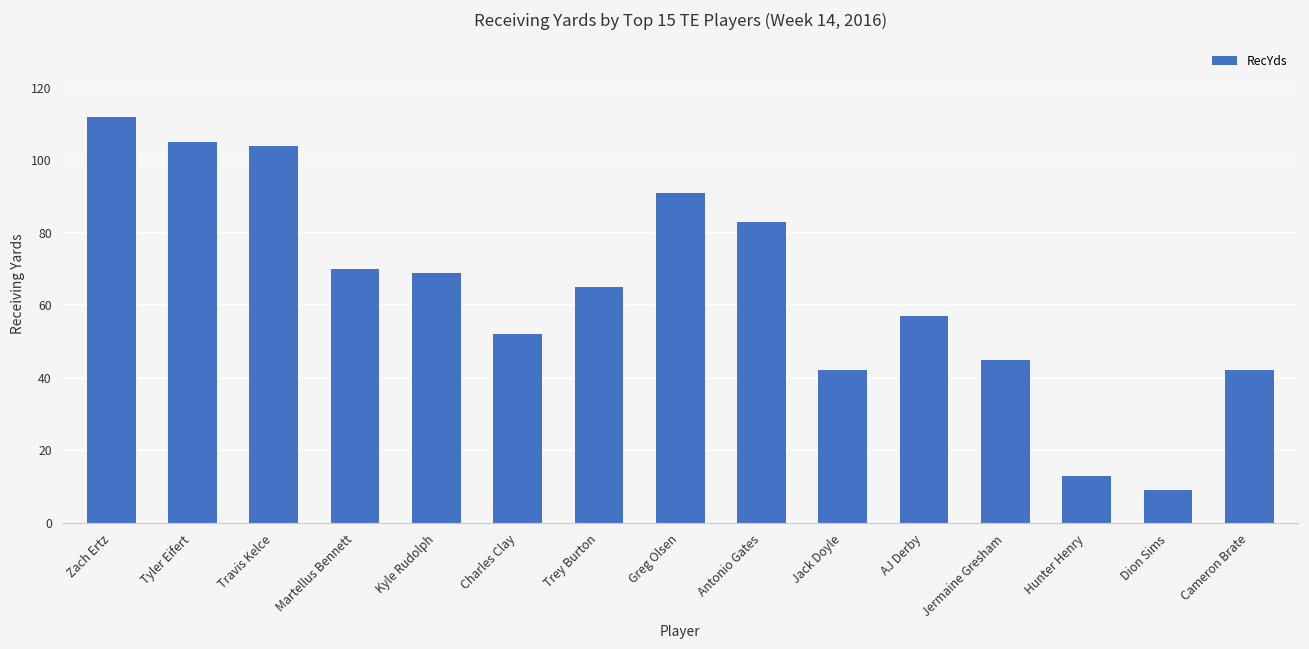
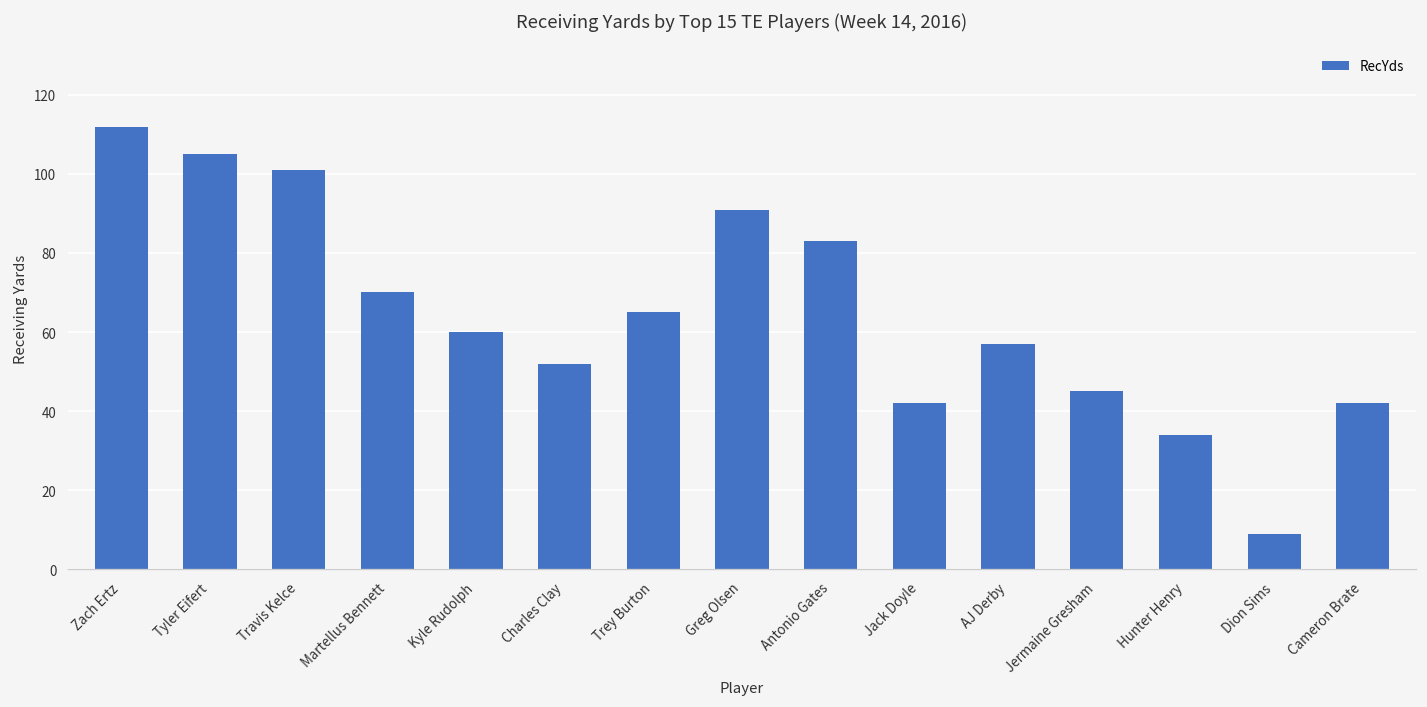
Travis Kelce: 104 -> 101
Kyle Rudolph: 69 -> 60
Hunter Henry: 13 -> 34
